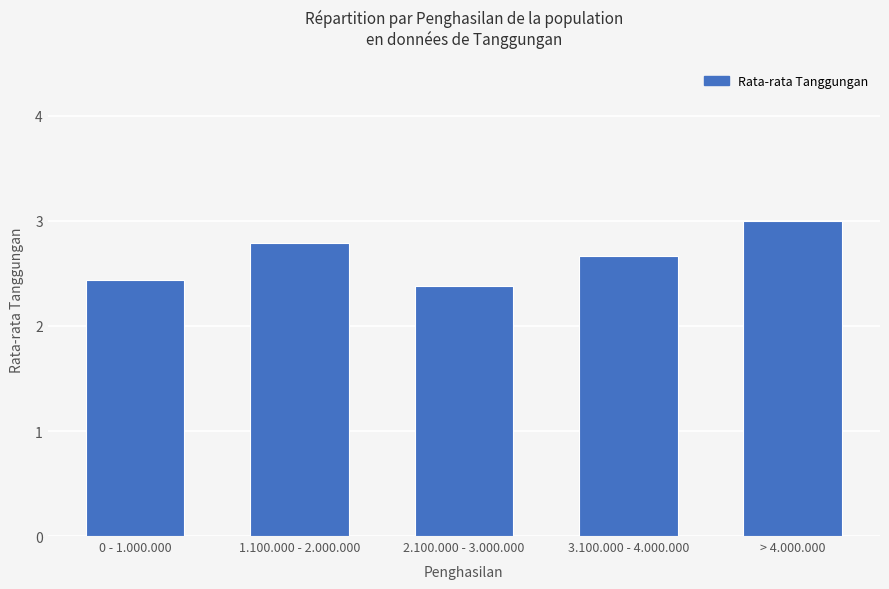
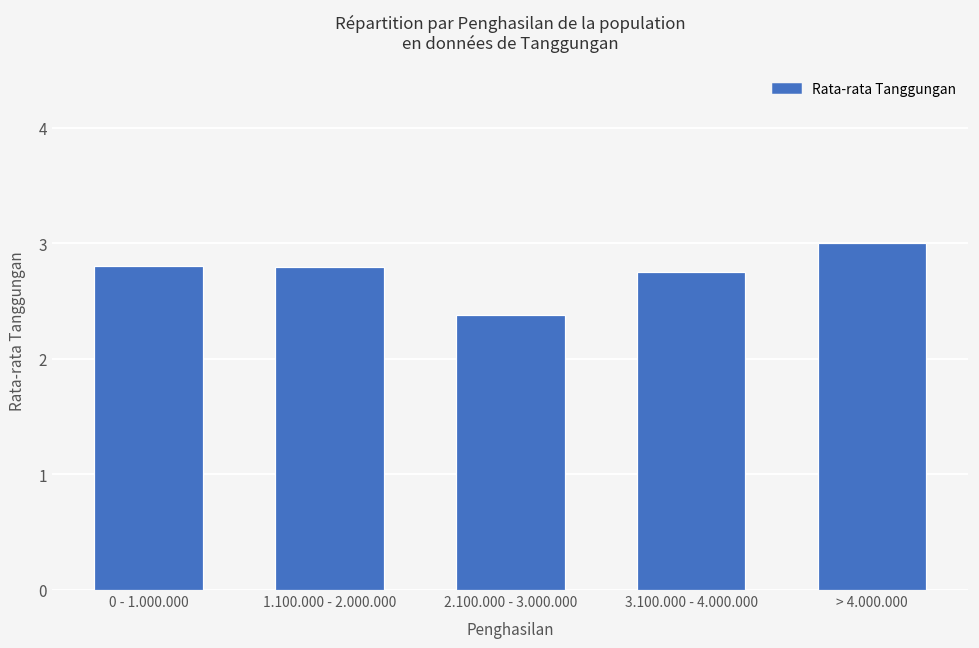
0 - 1.000.000: 2.44 -> 2.80
3.100.000 - 4.000.000: 2.67 -> 2.75
